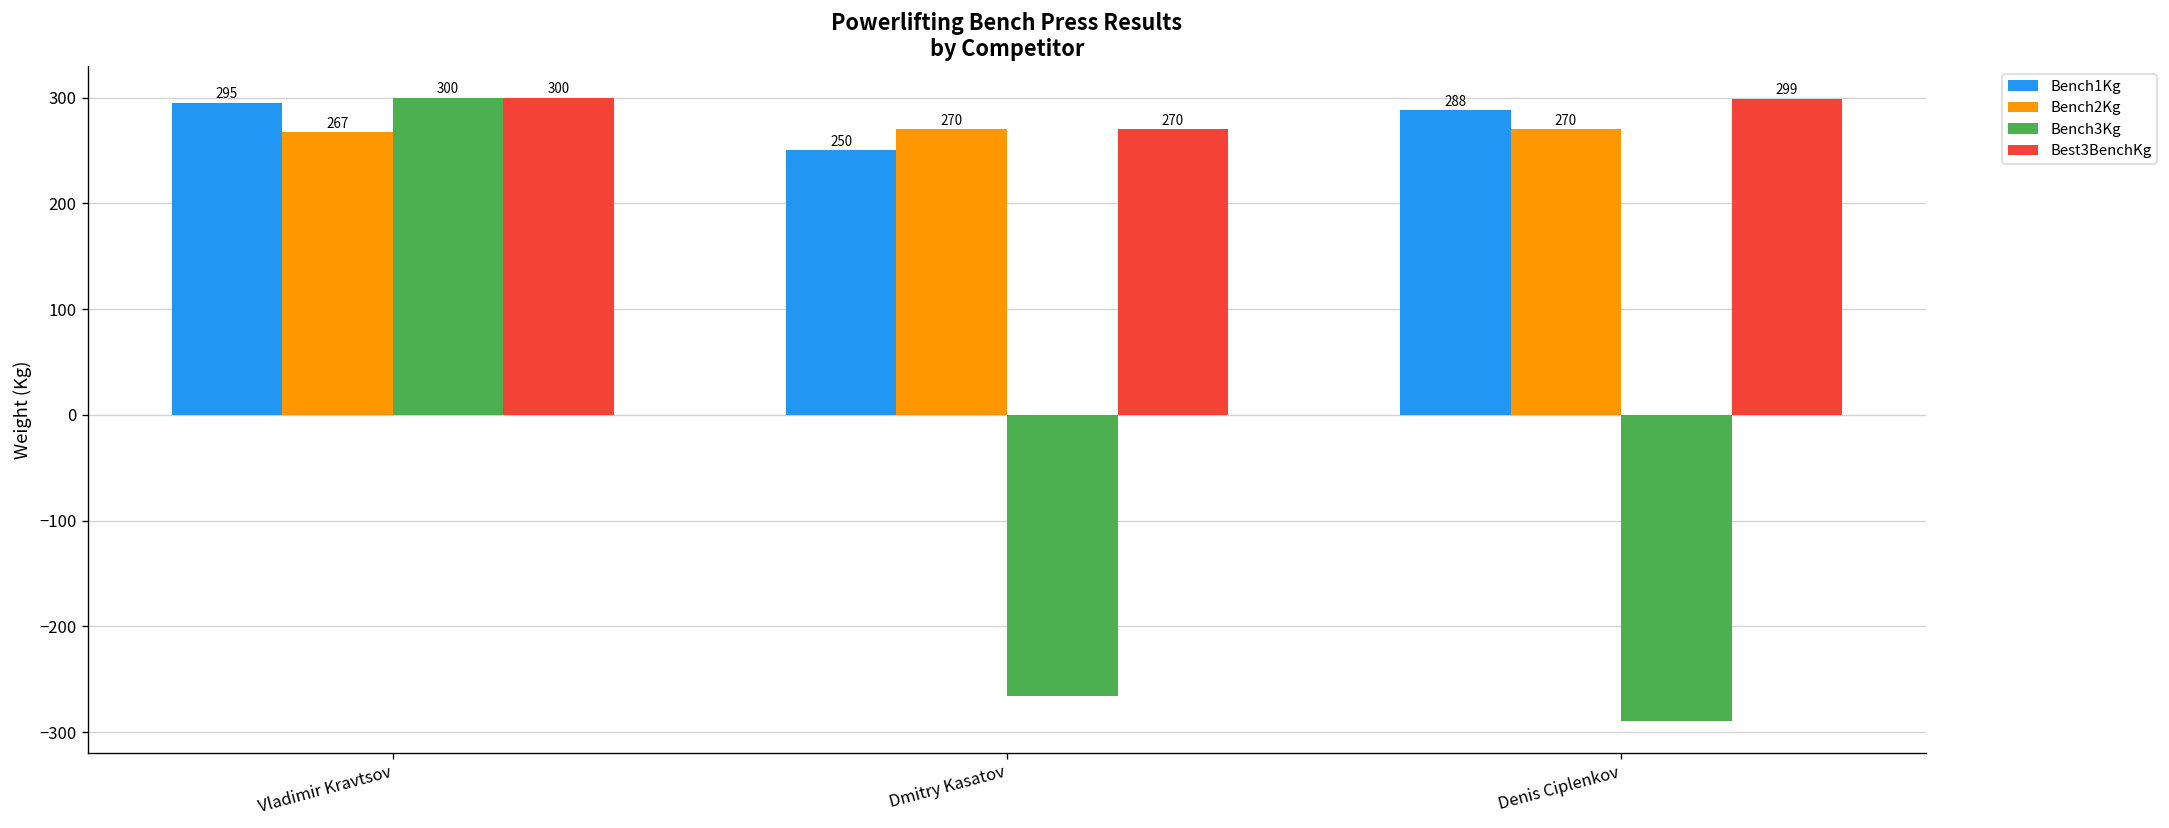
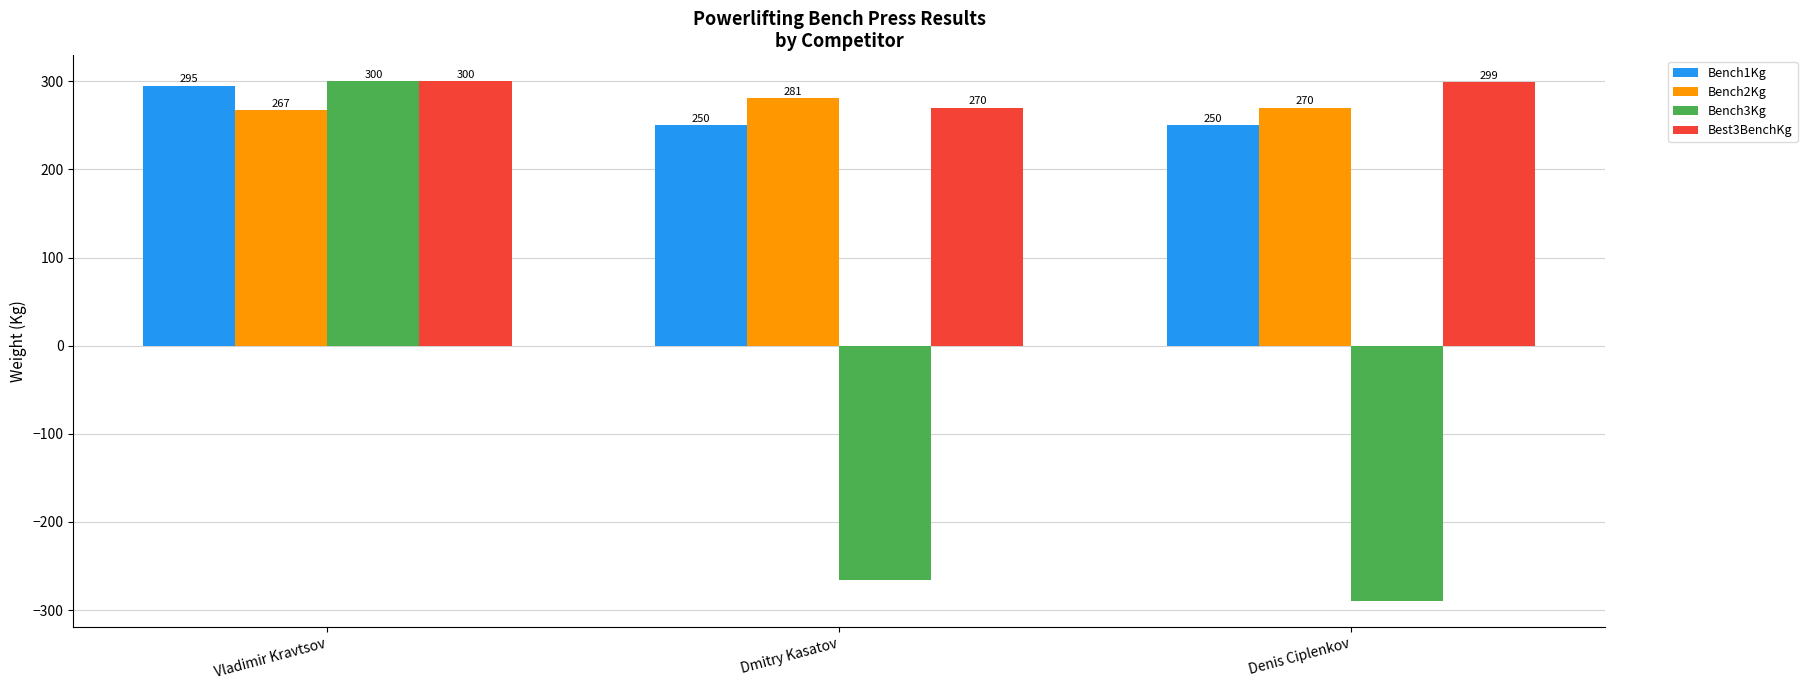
Bench2Kg, Dmitry Kasatov: 270 -> 281
Bench1Kg, Denis Ciplenkov: 288 -> 250
